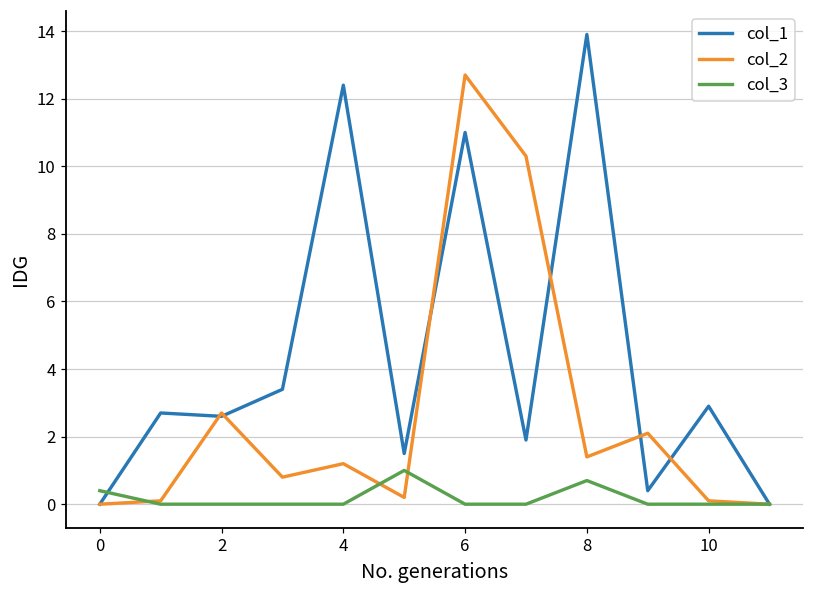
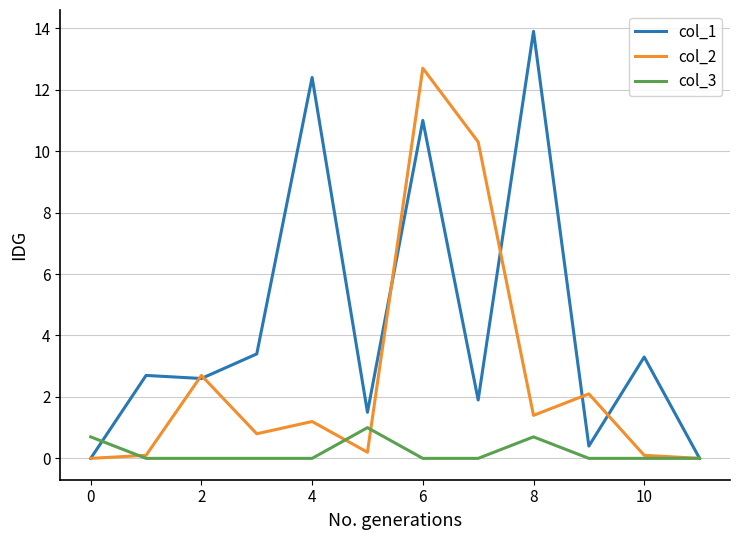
col_3, 0: 0.4 -> 0.7
col_1, 10: 2.9 -> 3.3
